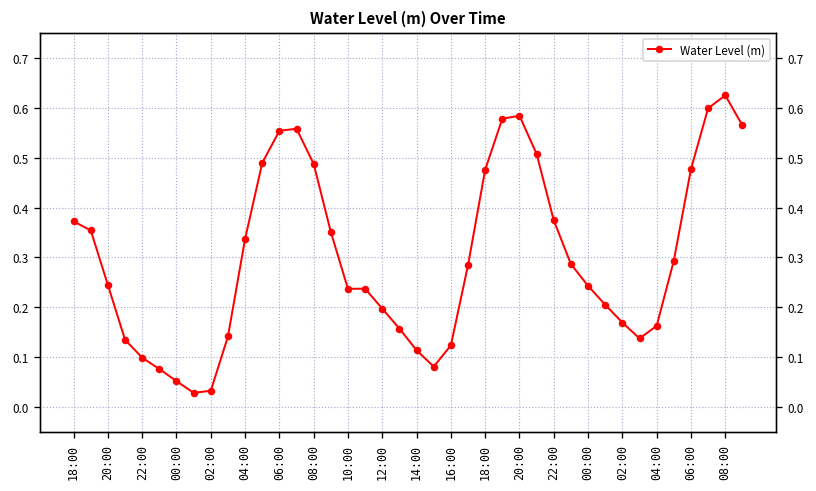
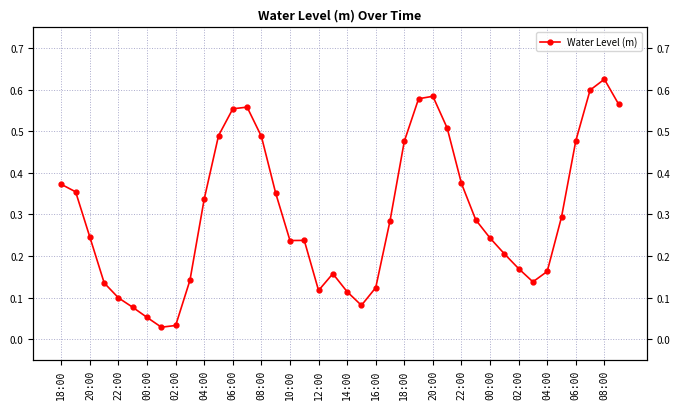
12:00: 0.20 -> 0.12
